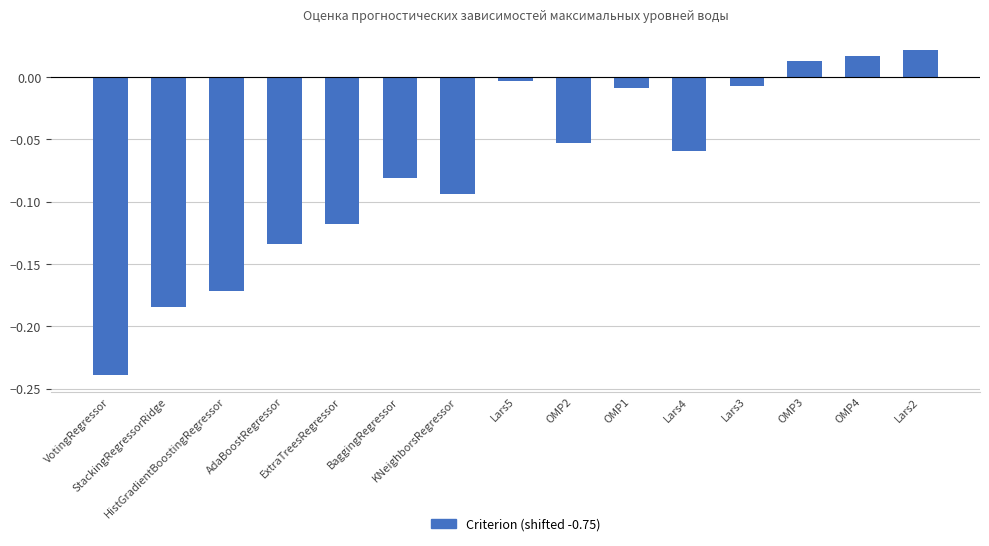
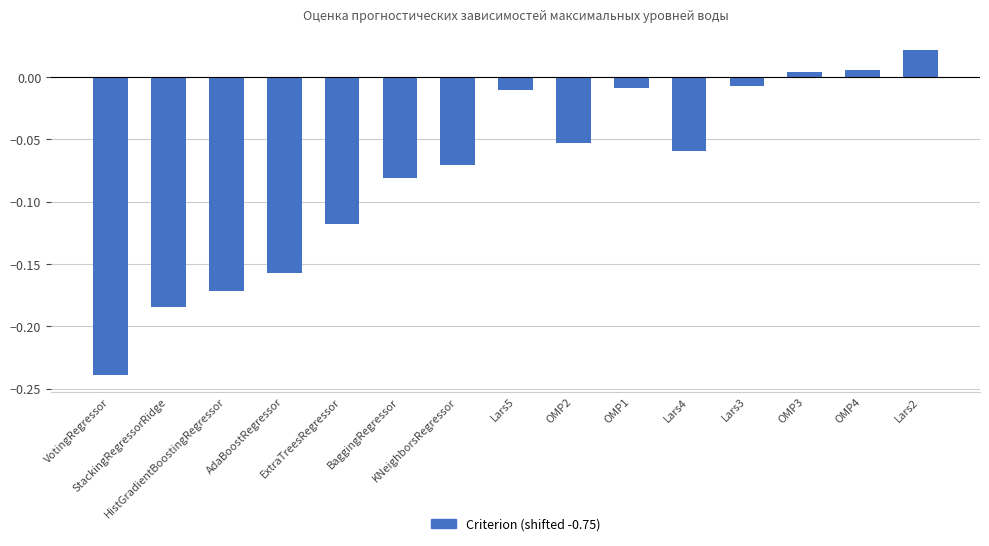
AdaBoostRegressor: -0.134 -> -0.157
KNeighborsRegressor: -0.094 -> -0.071
Lars5: -0.003 -> -0.011
OMP3: 0.013 -> 0.004
OMP4: 0.017 -> 0.006
